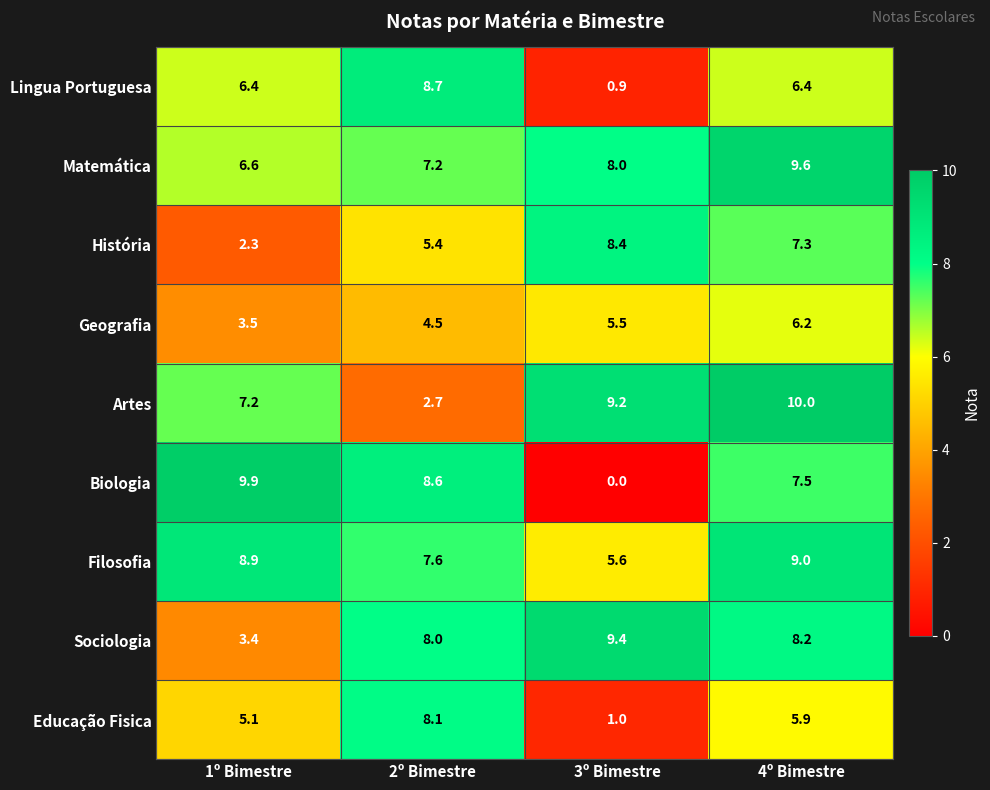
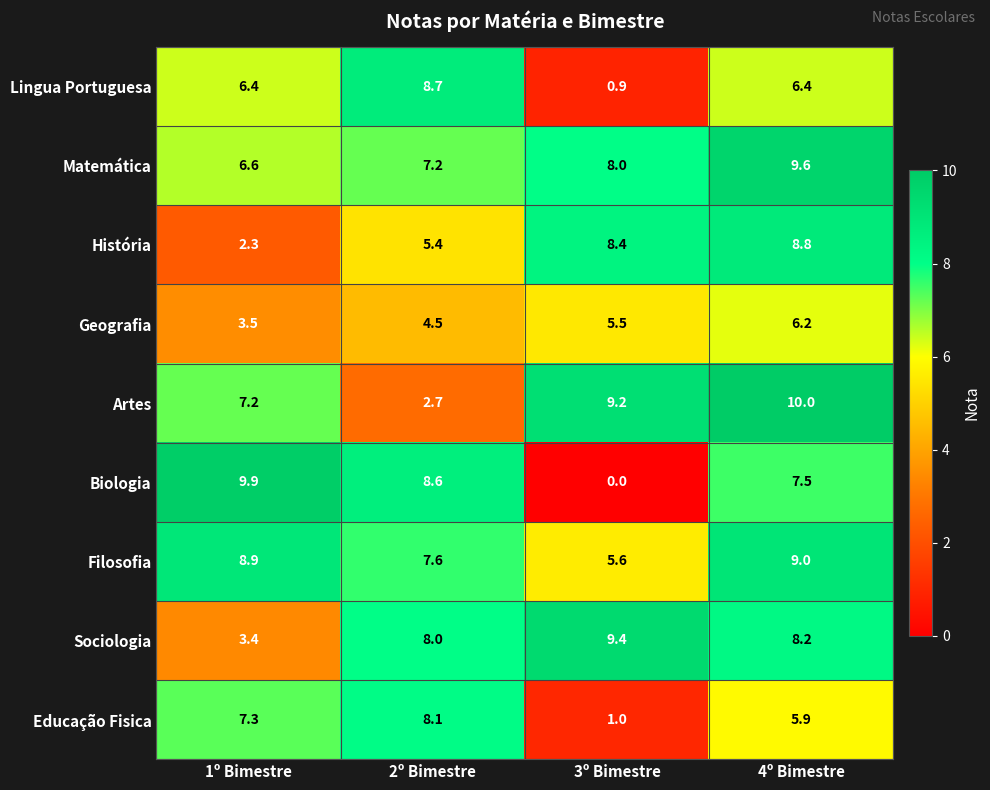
História, 4º Bimestre: 7.3 -> 8.8
Educação Fisica, 1º Bimestre: 5.1 -> 7.3
